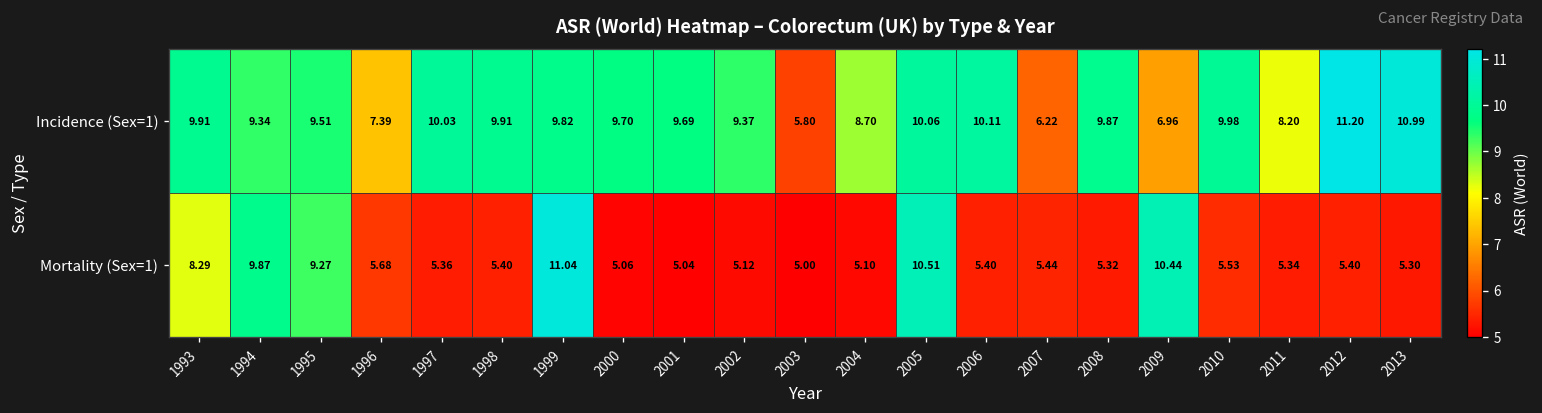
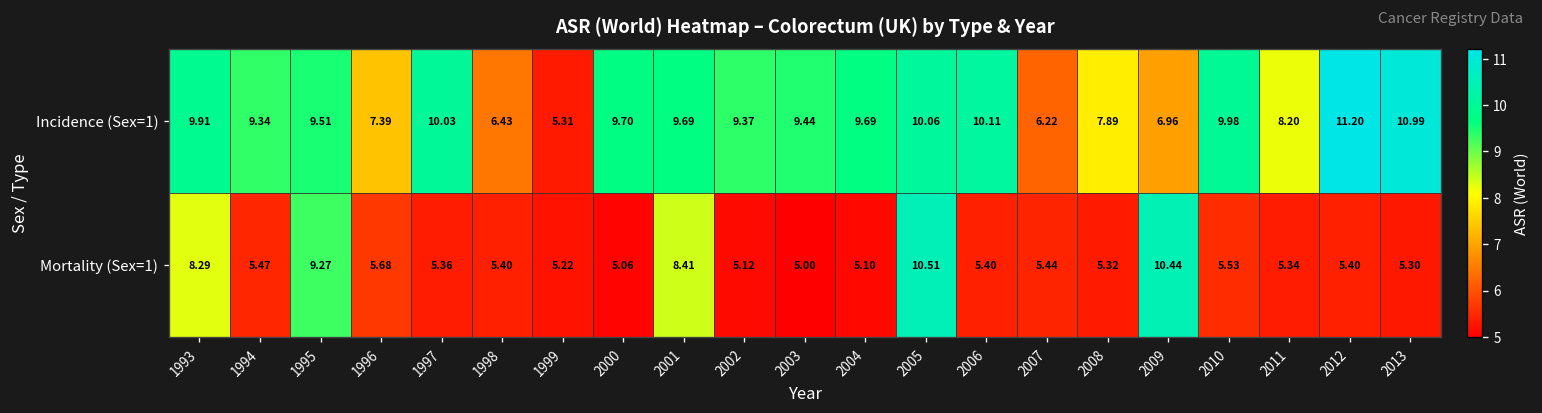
Incidence (Sex=1), 1998: 9.91 -> 6.43
Incidence (Sex=1), 1999: 9.82 -> 5.31
Incidence (Sex=1), 2003: 5.80 -> 9.44
Incidence (Sex=1), 2004: 8.70 -> 9.69
Incidence (Sex=1), 2008: 9.87 -> 7.89
Mortality (Sex=1), 1994: 9.87 -> 5.47
Mortality (Sex=1), 1999: 11.04 -> 5.22
Mortality (Sex=1), 2001: 5.04 -> 8.41
